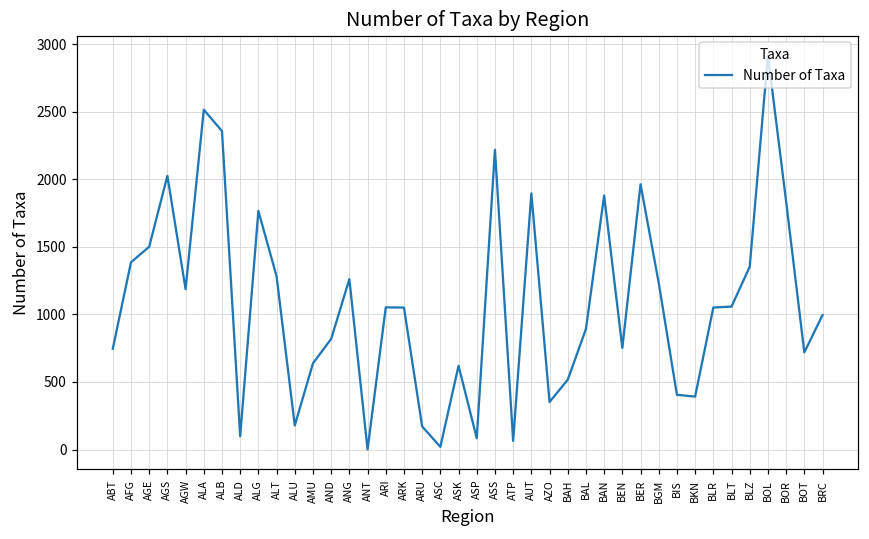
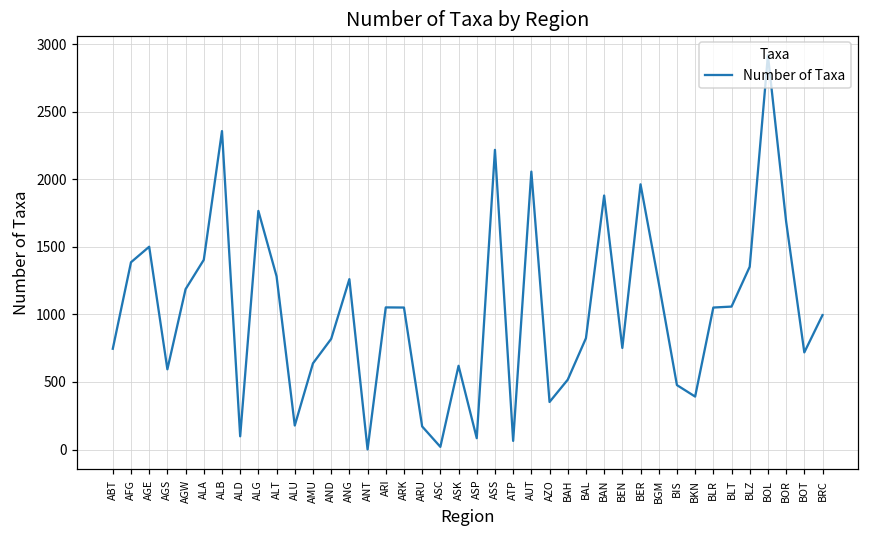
AGS: 2030 -> 590
ALA: 2520 -> 1400
AUT: 1900 -> 2060
BAL: 890 -> 820
BIS: 410 -> 480
BOR: 1840 -> 1690
